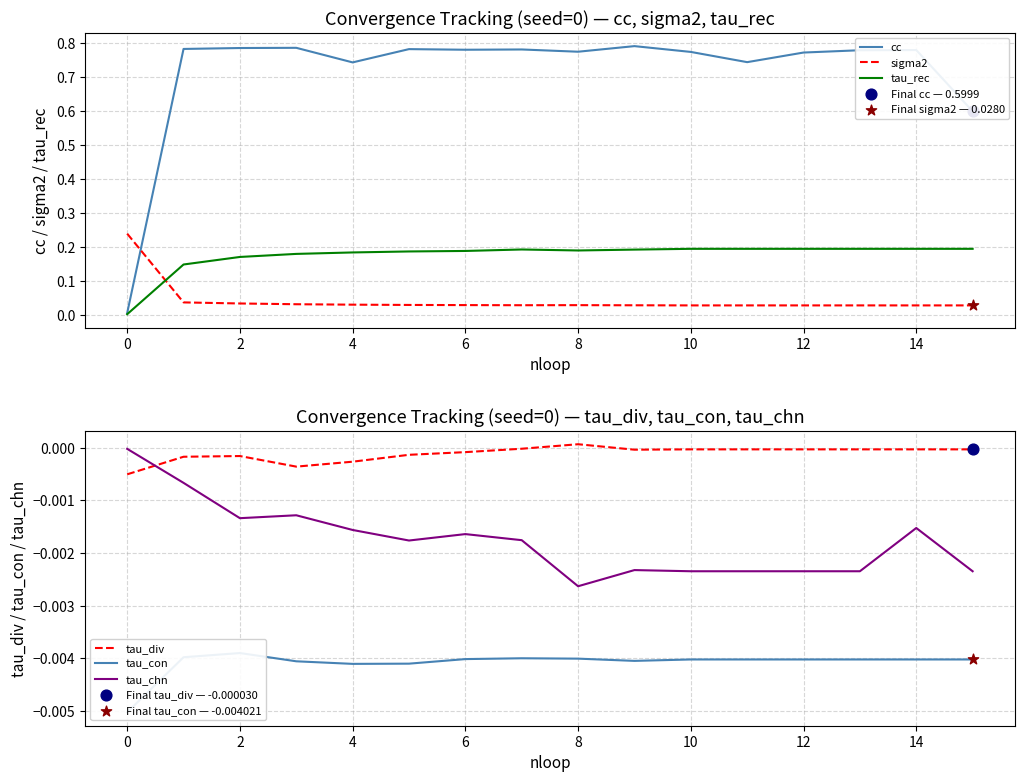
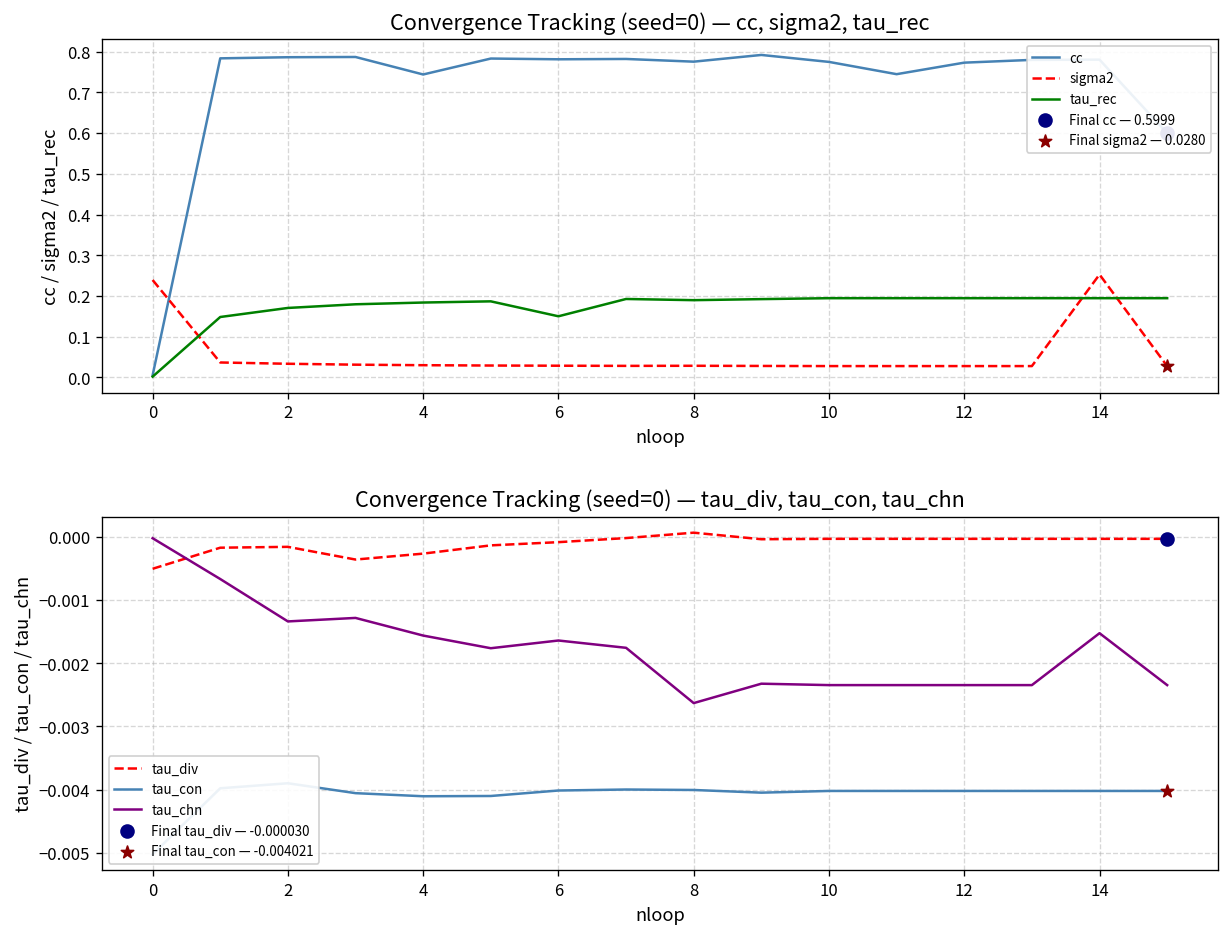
Convergence Tracking (seed=0) — cc, sigma2, tau_rec, tau_rec, 6: 0.19 -> 0.15
Convergence Tracking (seed=0) — cc, sigma2, tau_rec, sigma2, 14: 0.03 -> 0.25
